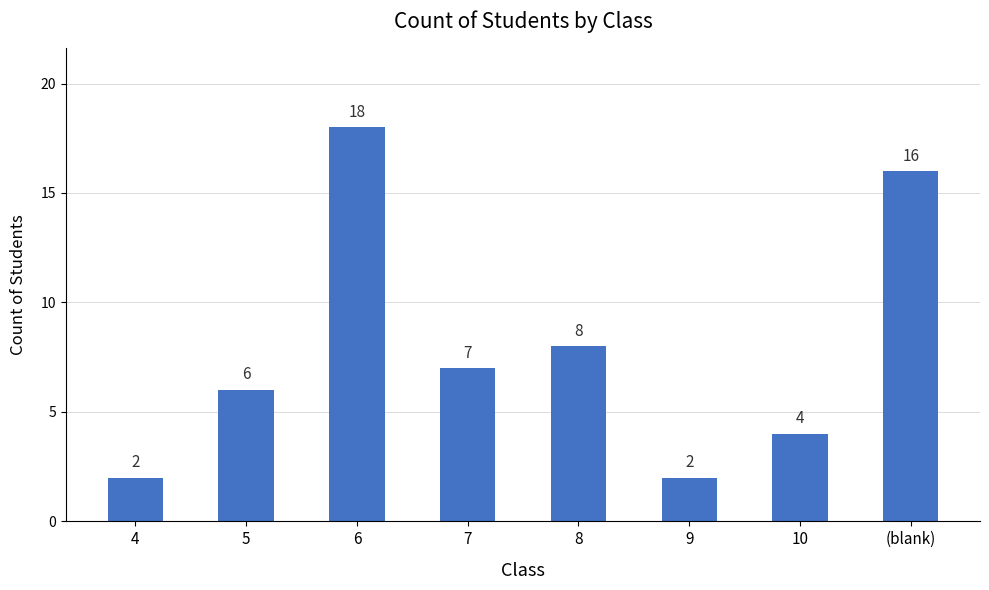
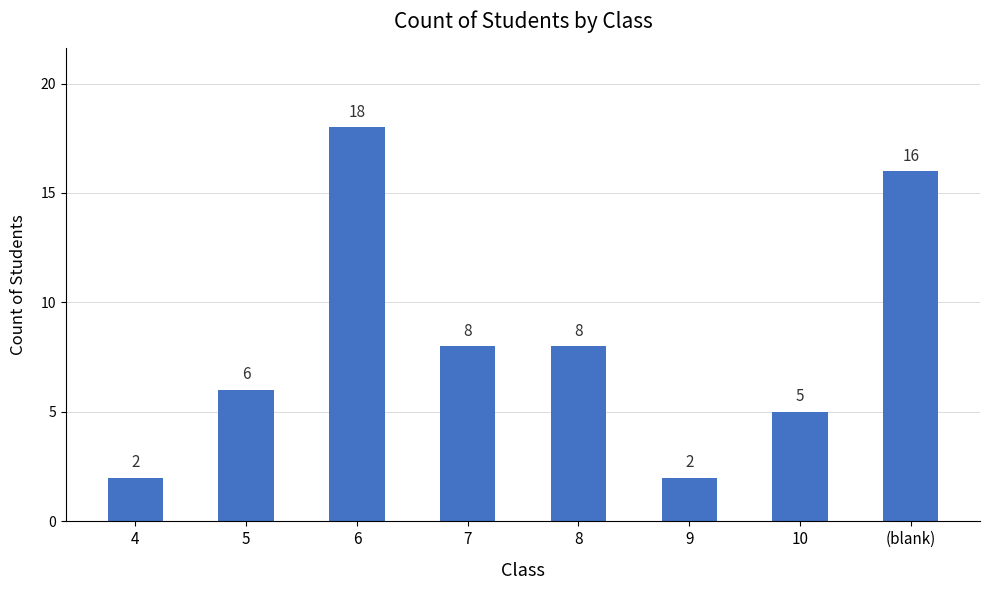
7: 7 -> 8
10: 4 -> 5
